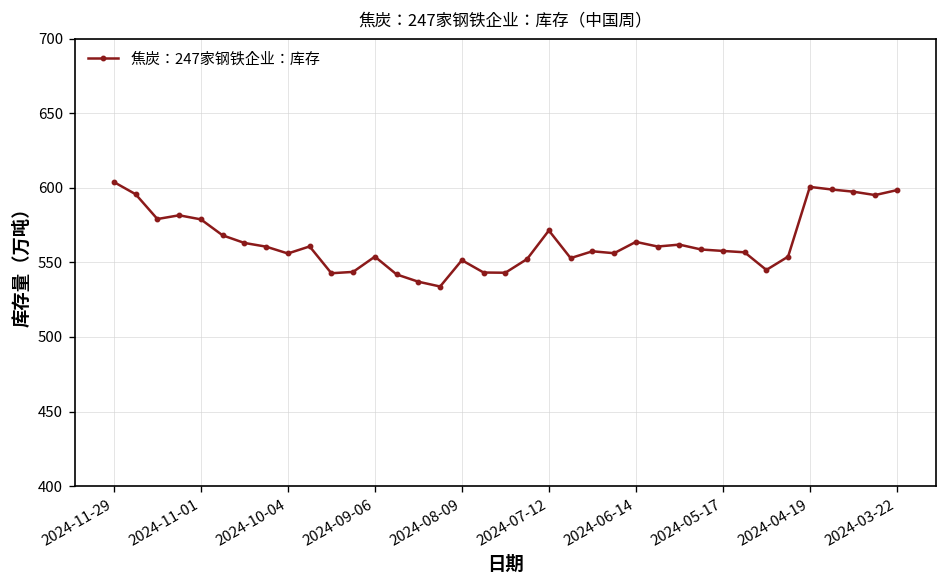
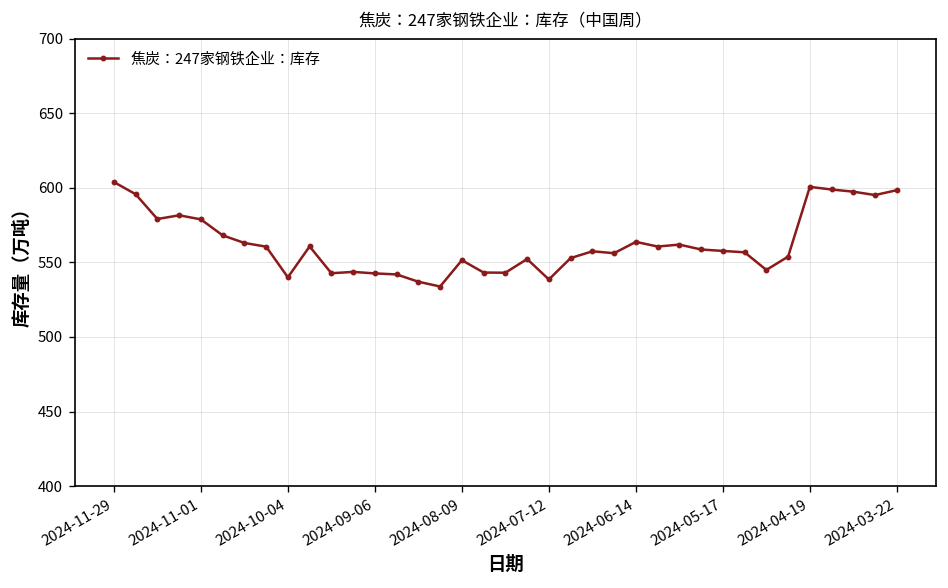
2024-10-04: 556 -> 540
2024-09-06: 554 -> 543
2024-07-12: 571 -> 539
